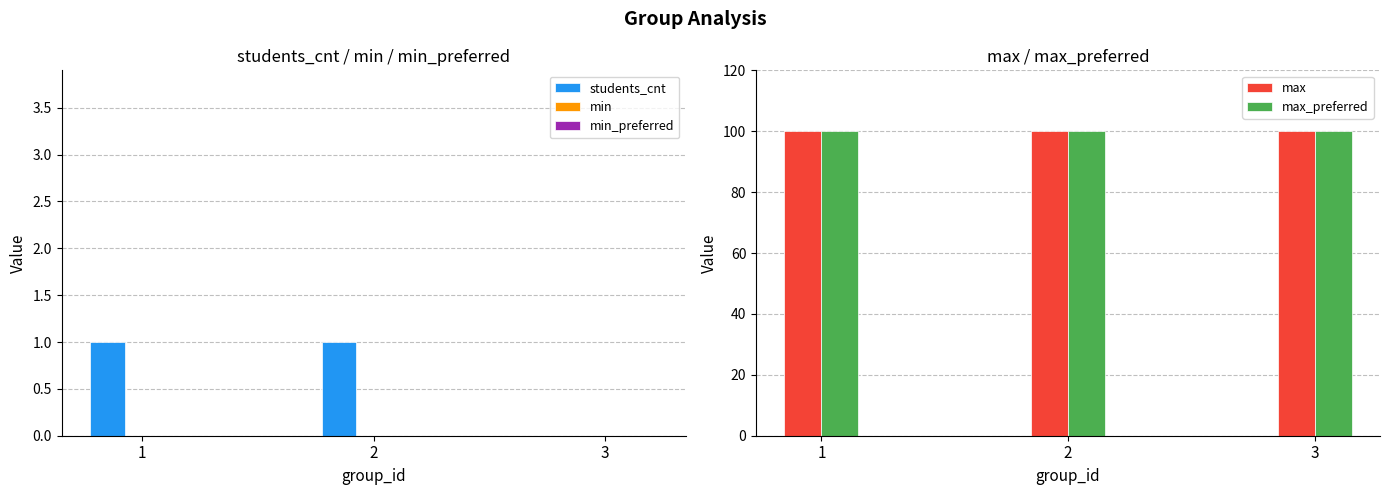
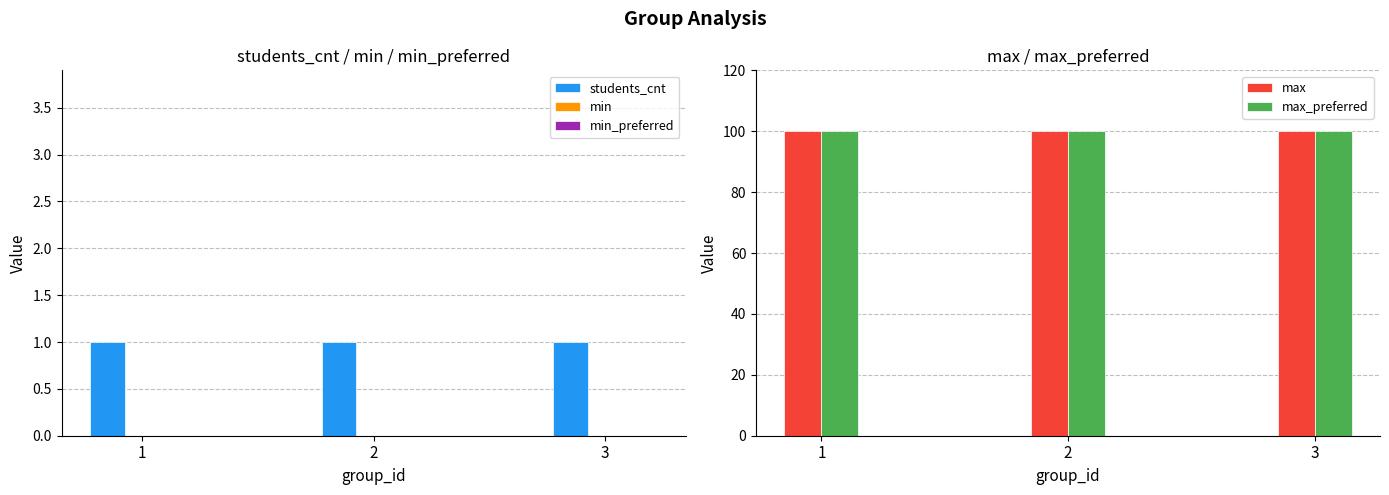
students_cnt / min / min_preferred, students_cnt, 3: 0 -> 1
